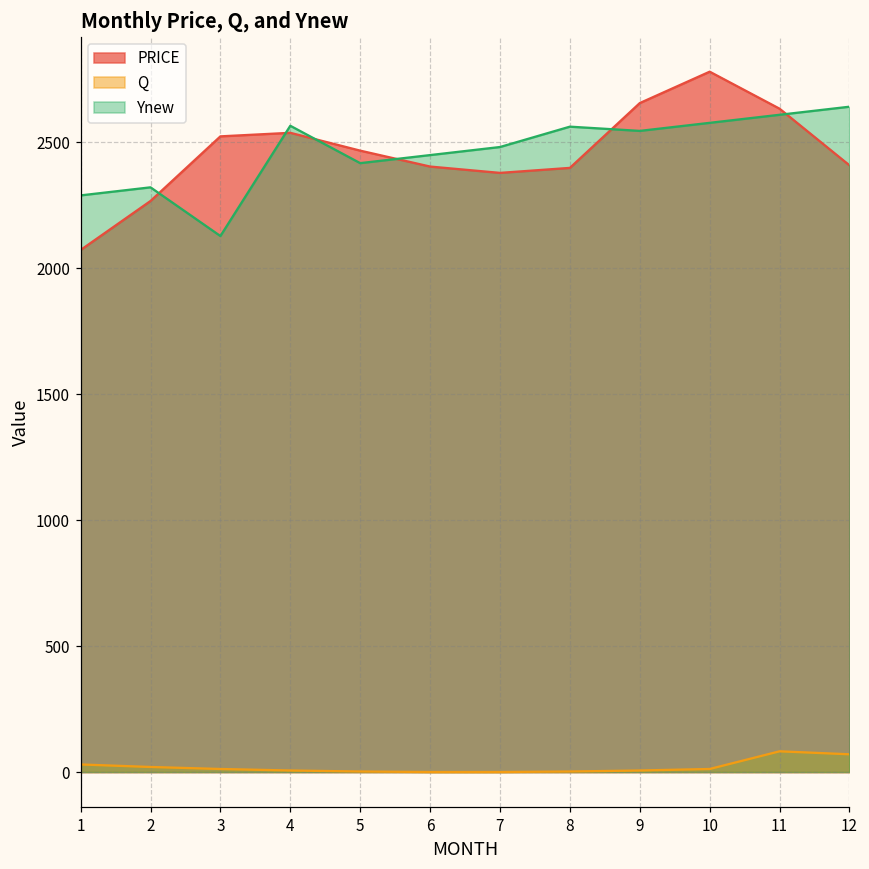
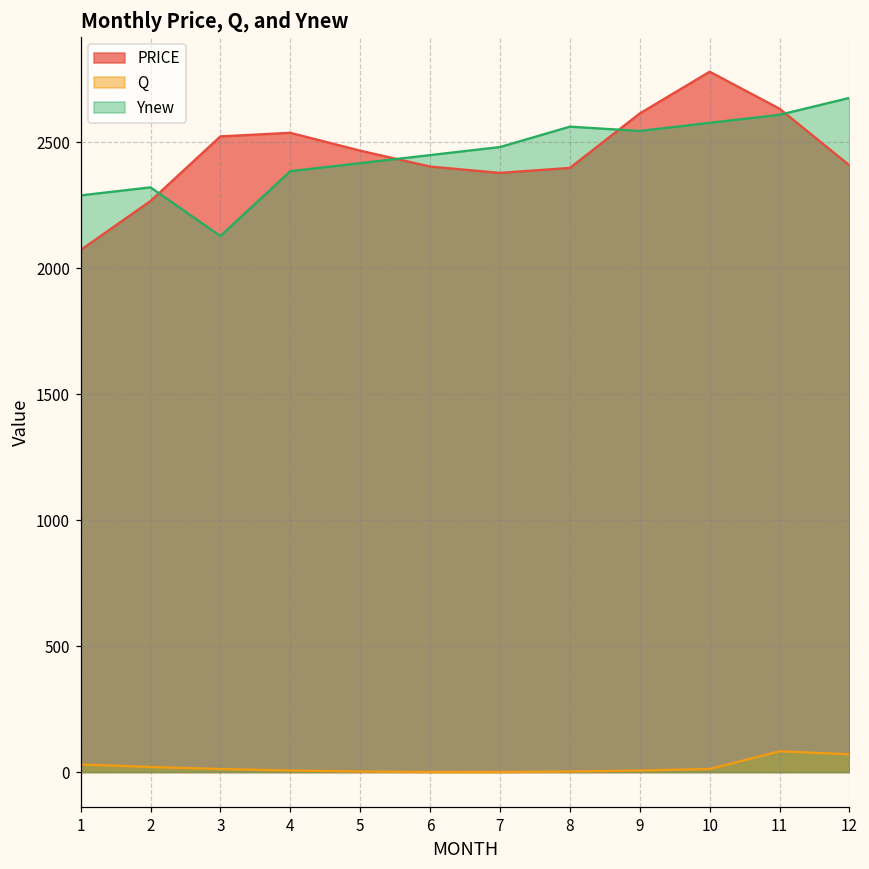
Ynew, 4: 2570 -> 2390
PRICE, 9: 2660 -> 2610
Ynew, 12: 2640 -> 2680
